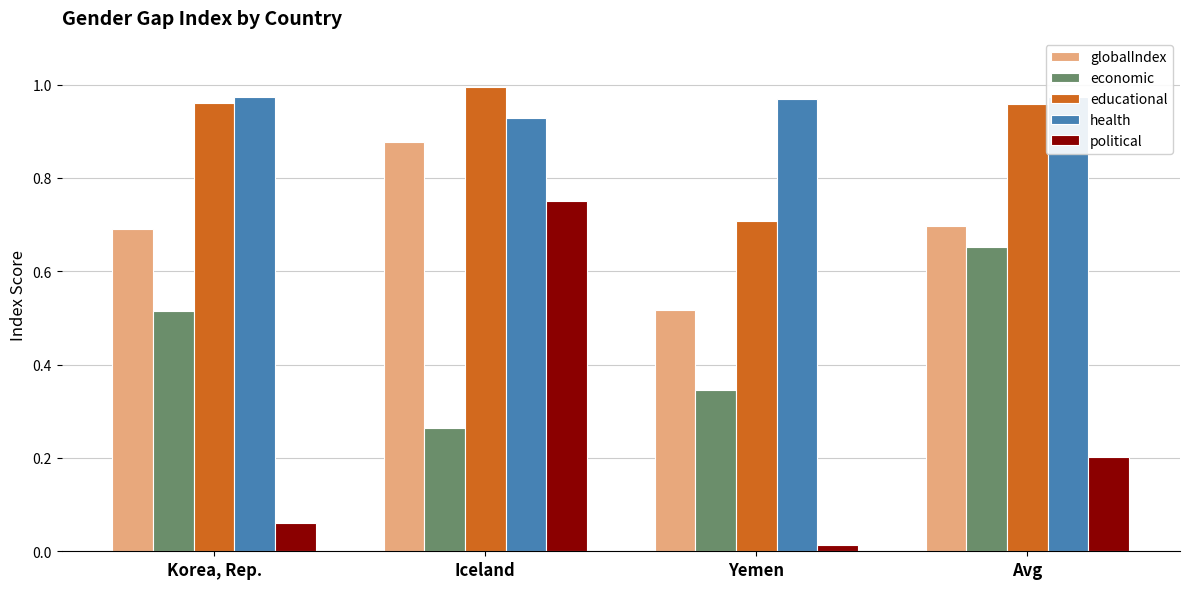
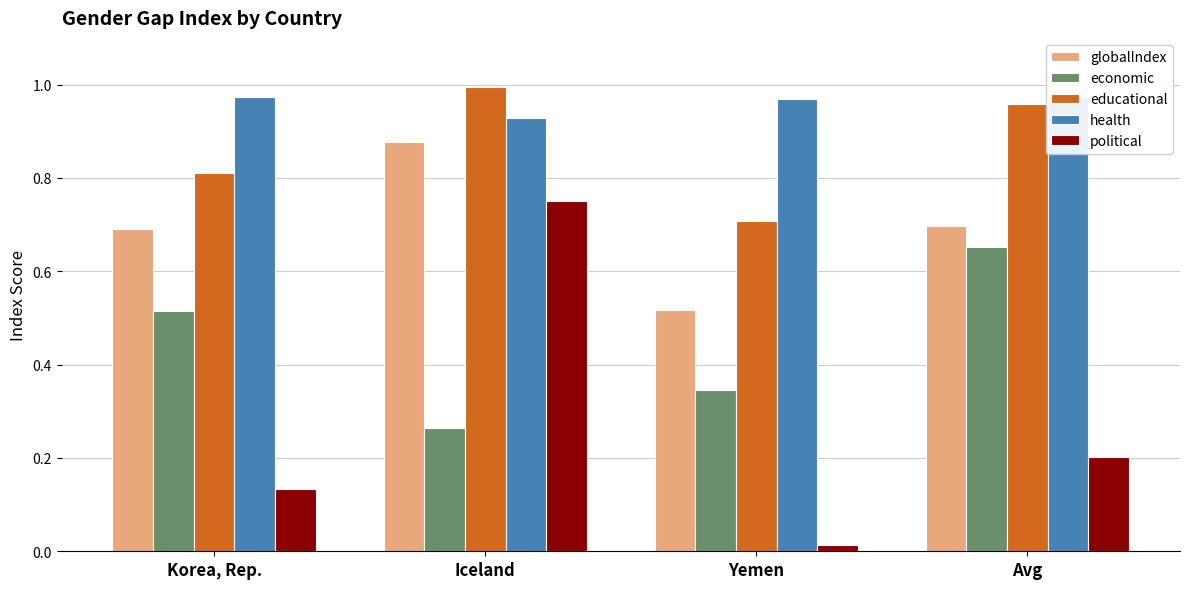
educational, Korea, Rep.: 0.96 -> 0.81
political, Korea, Rep.: 0.06 -> 0.13
